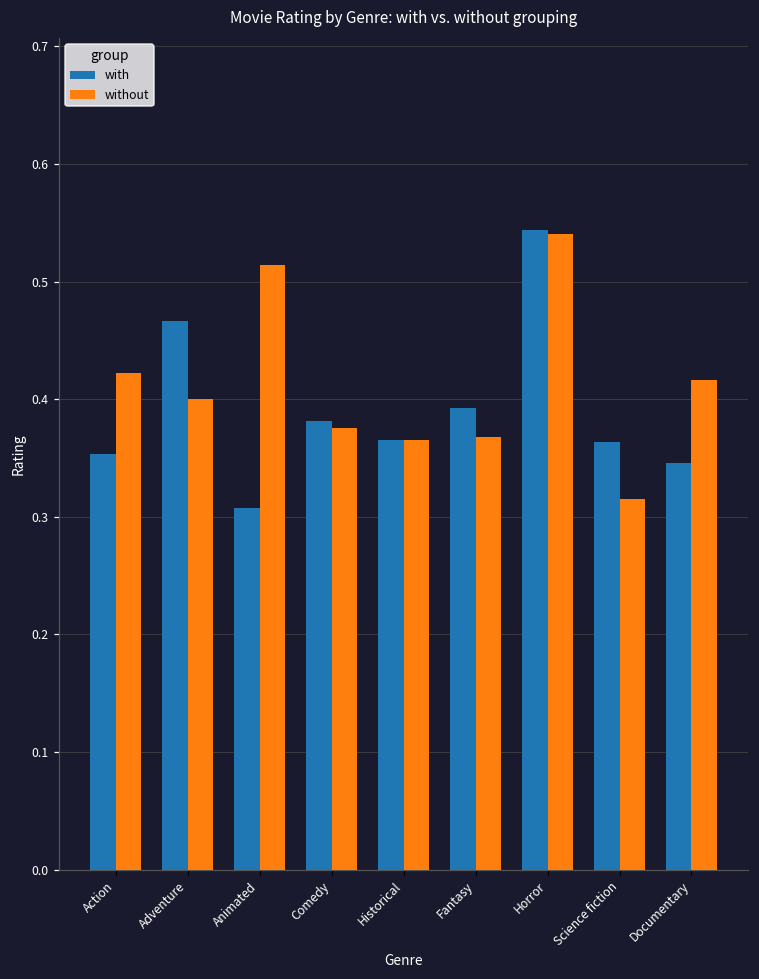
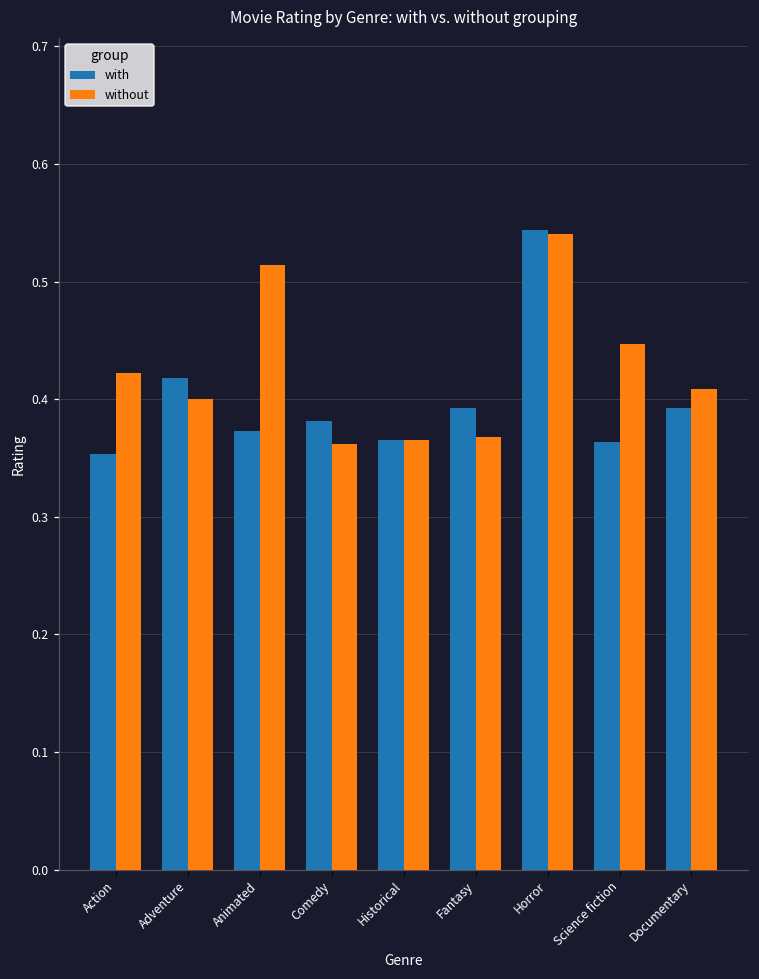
with, Adventure: 0.467 -> 0.418
with, Animated: 0.307 -> 0.373
without, Comedy: 0.376 -> 0.362
without, Science fiction: 0.315 -> 0.447
with, Documentary: 0.346 -> 0.392
without, Documentary: 0.417 -> 0.408
